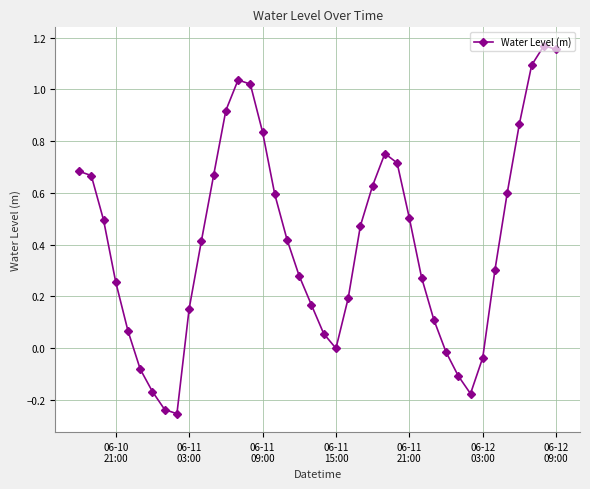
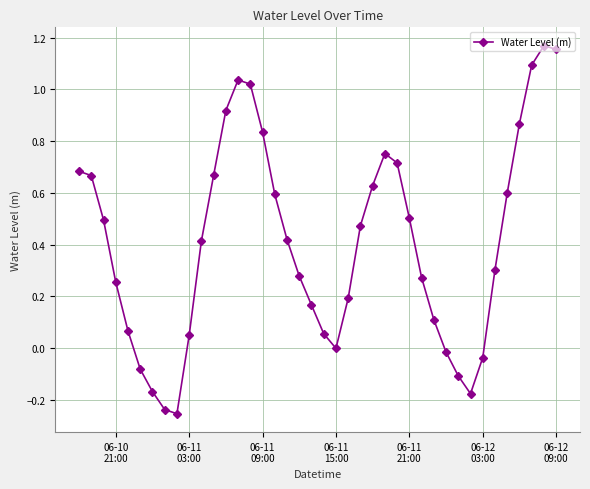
06-11 03:00: 0.15 -> 0.05
